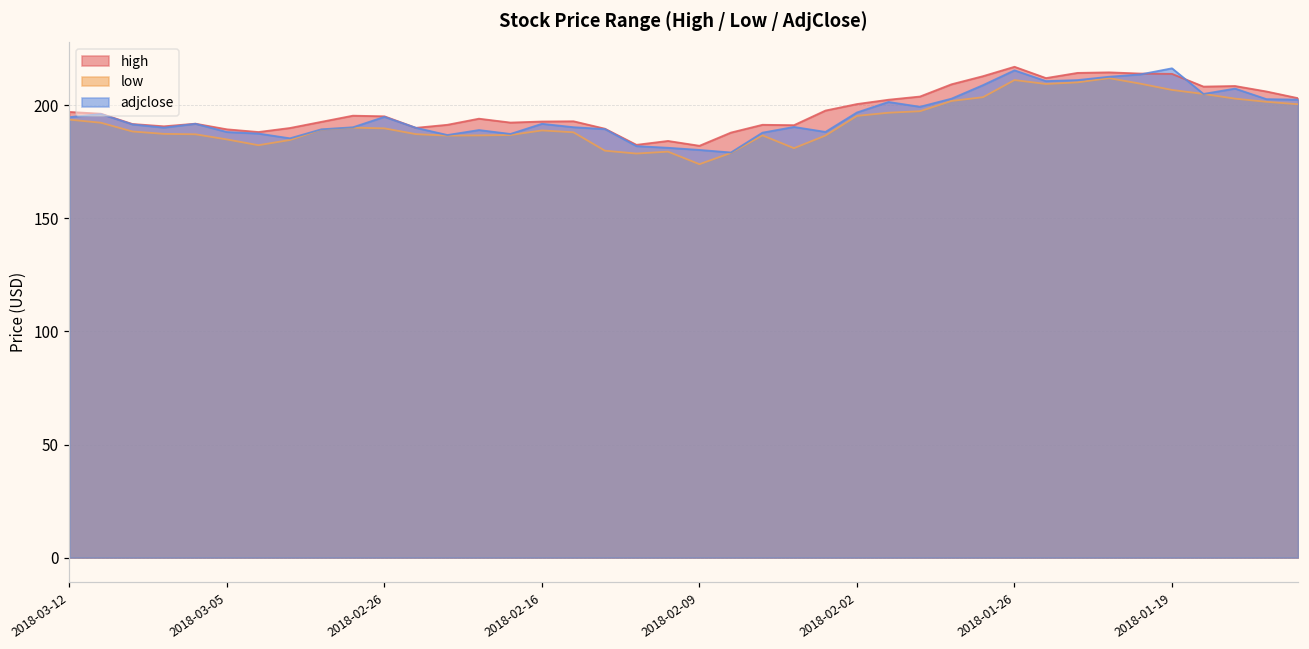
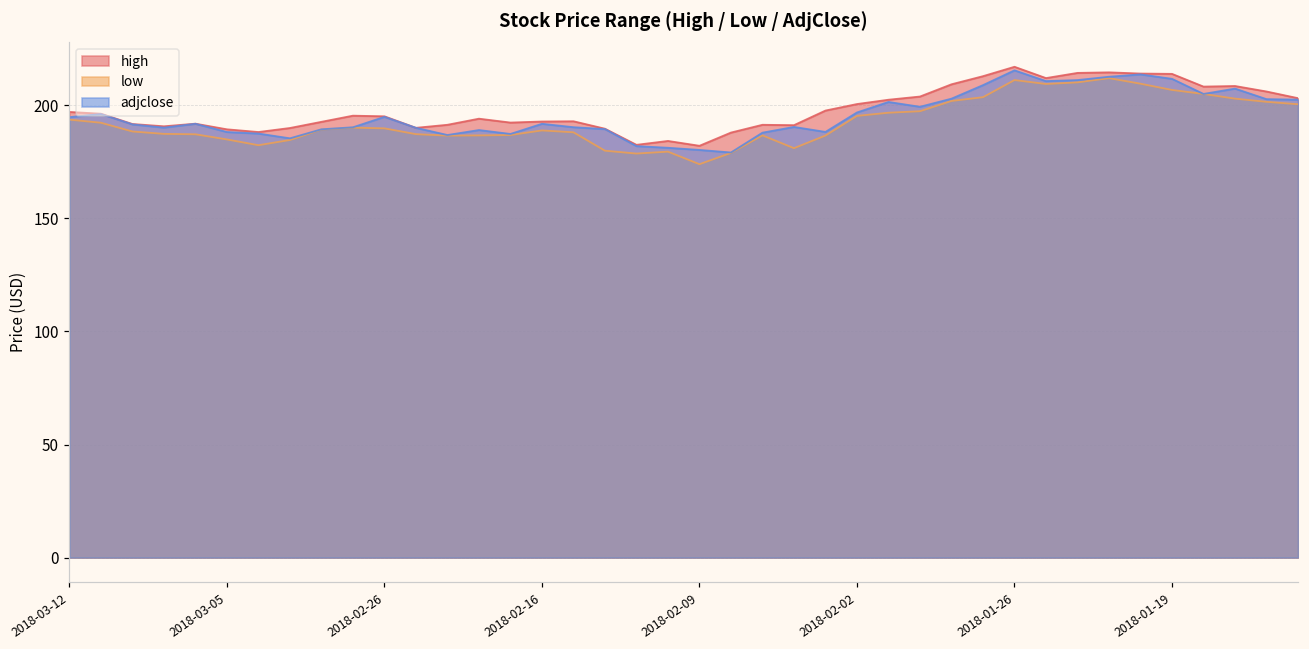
adjclose, 2018-01-19: 216 -> 212
